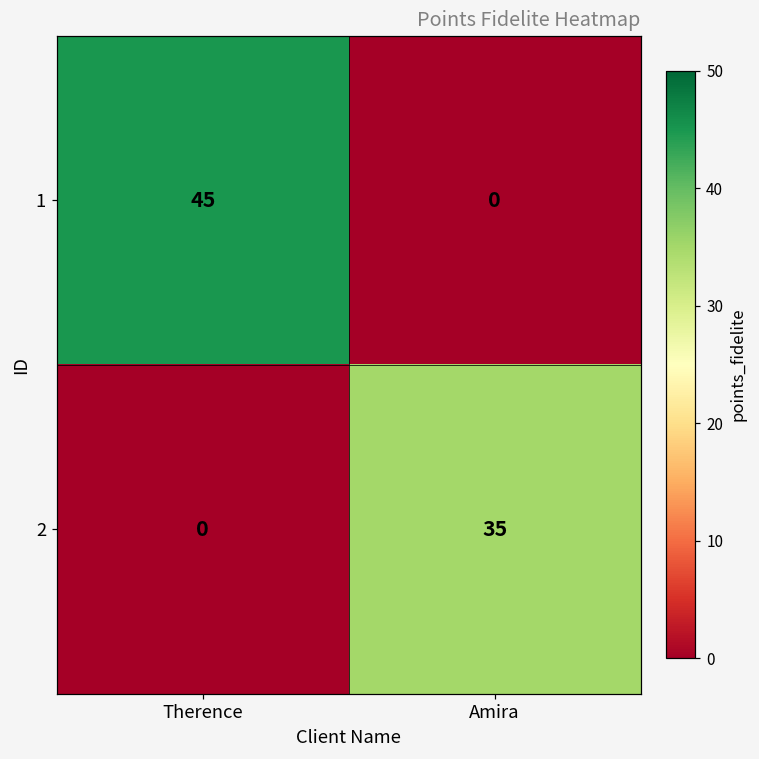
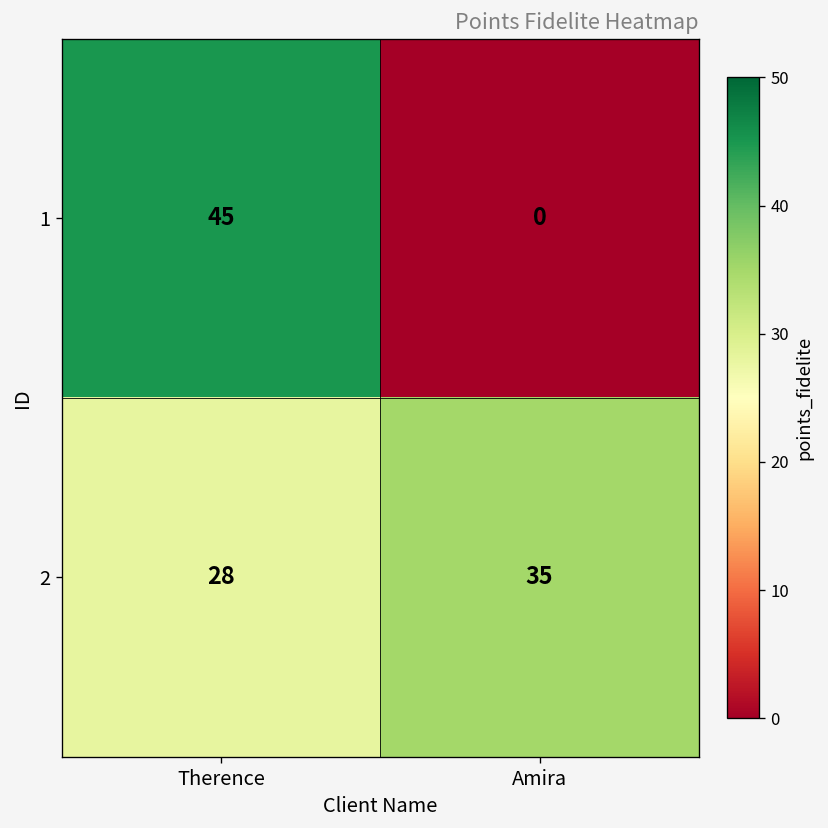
2, Therence: 0 -> 28
